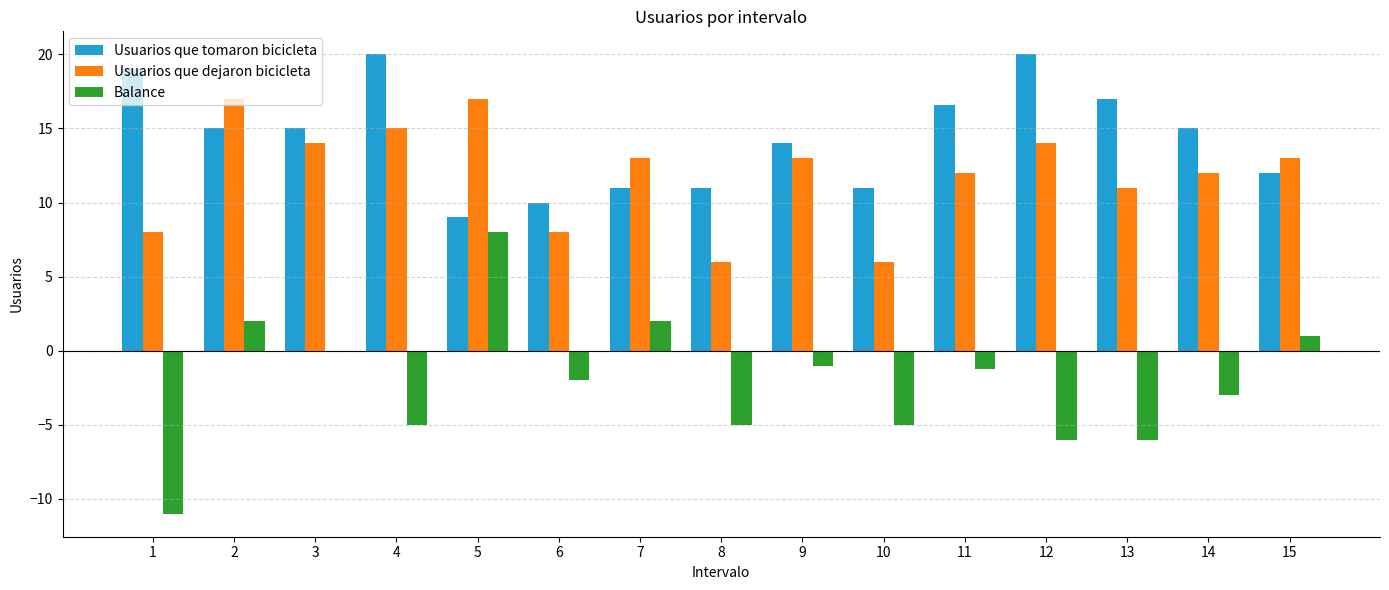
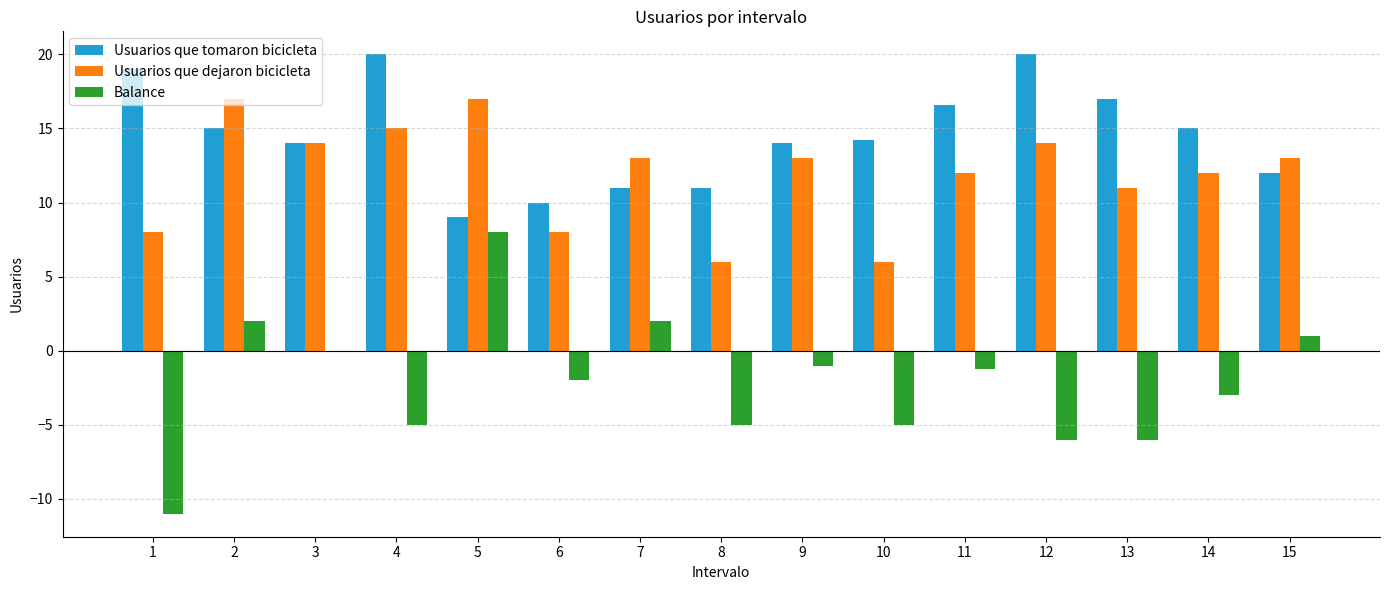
Usuarios que tomaron bicicleta, 3: 15 -> 14
Usuarios que tomaron bicicleta, 10: 11.0 -> 14.2
